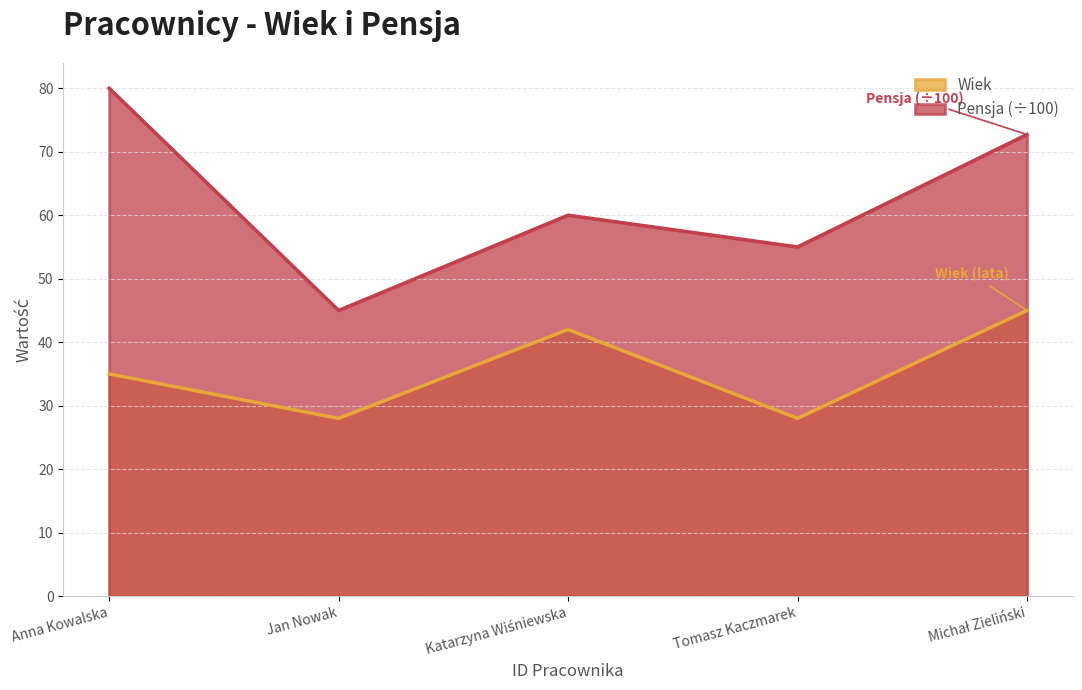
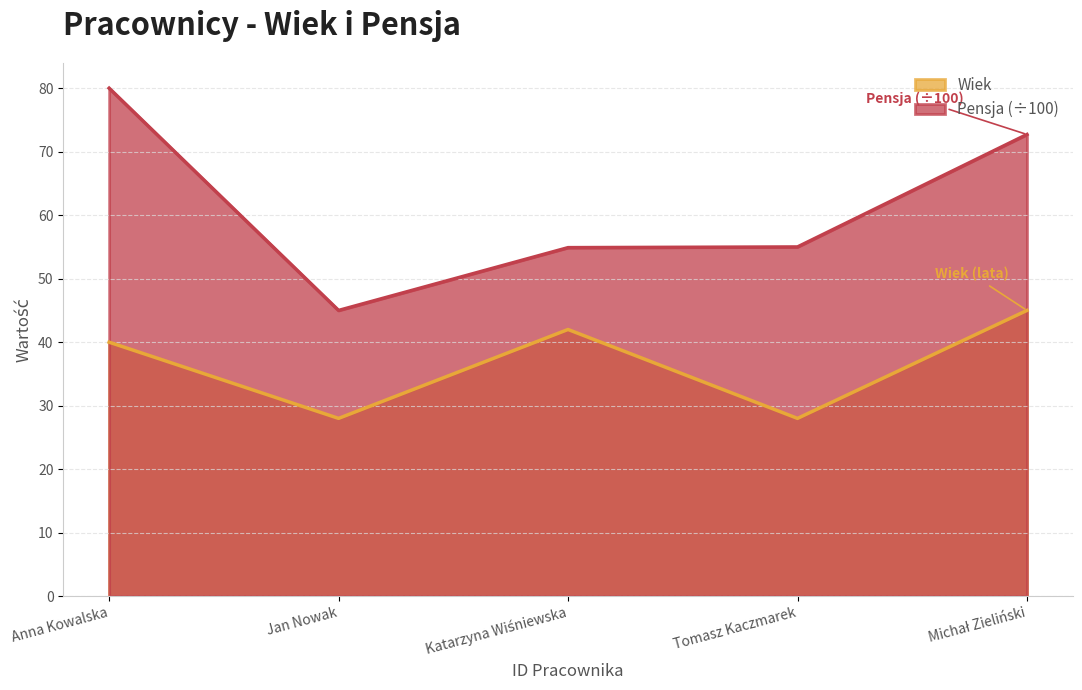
Wiek, Anna Kowalska: 35 -> 40
Pensja (÷100), Katarzyna Wiśniewska: 60 -> 55
